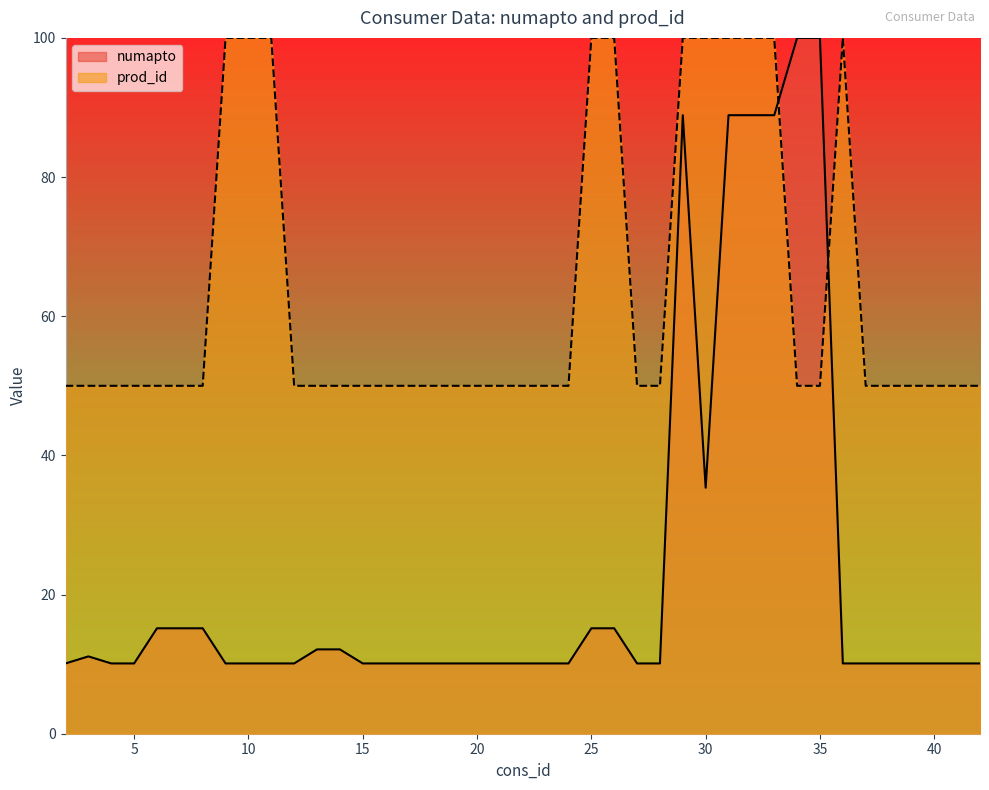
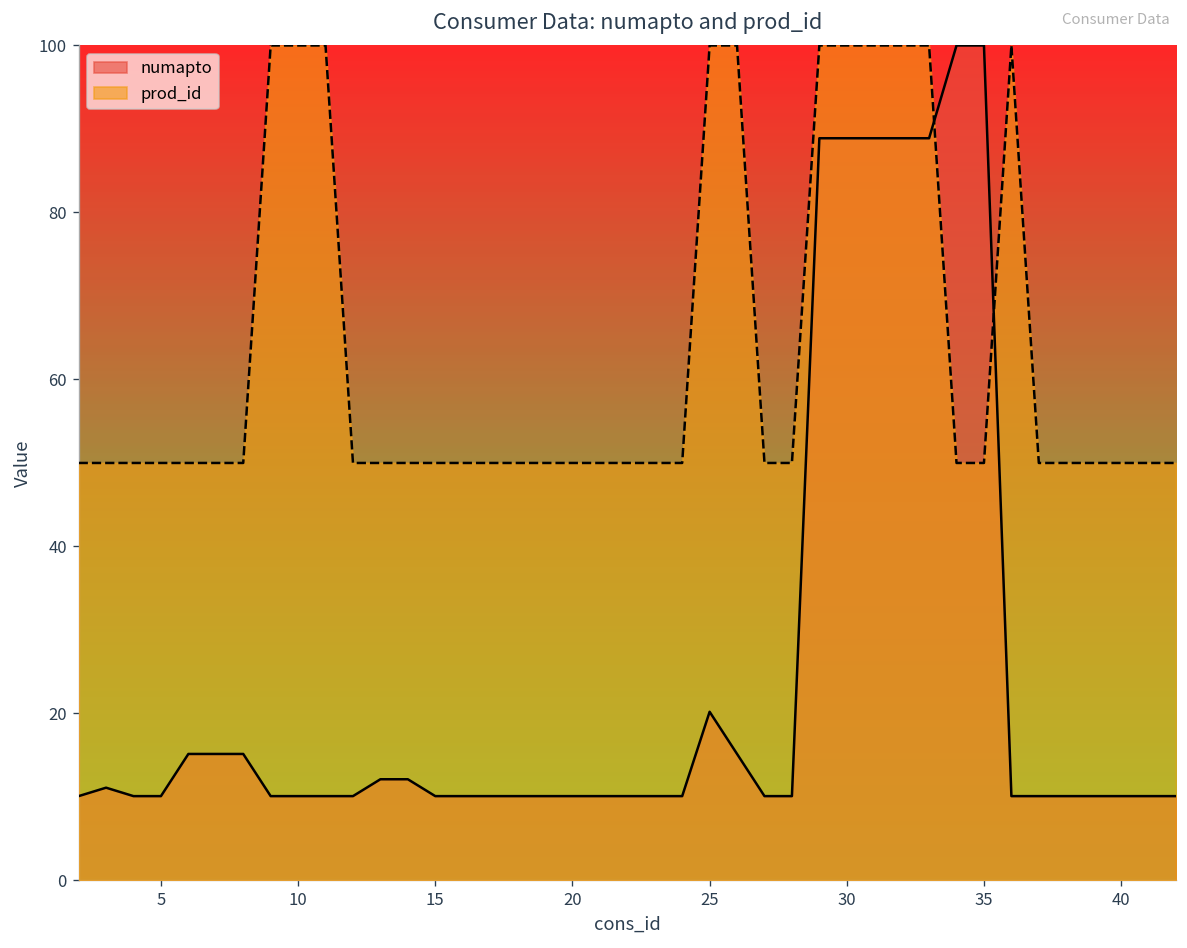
numapto, 25: 15 -> 20
numapto, 30: 35 -> 89
